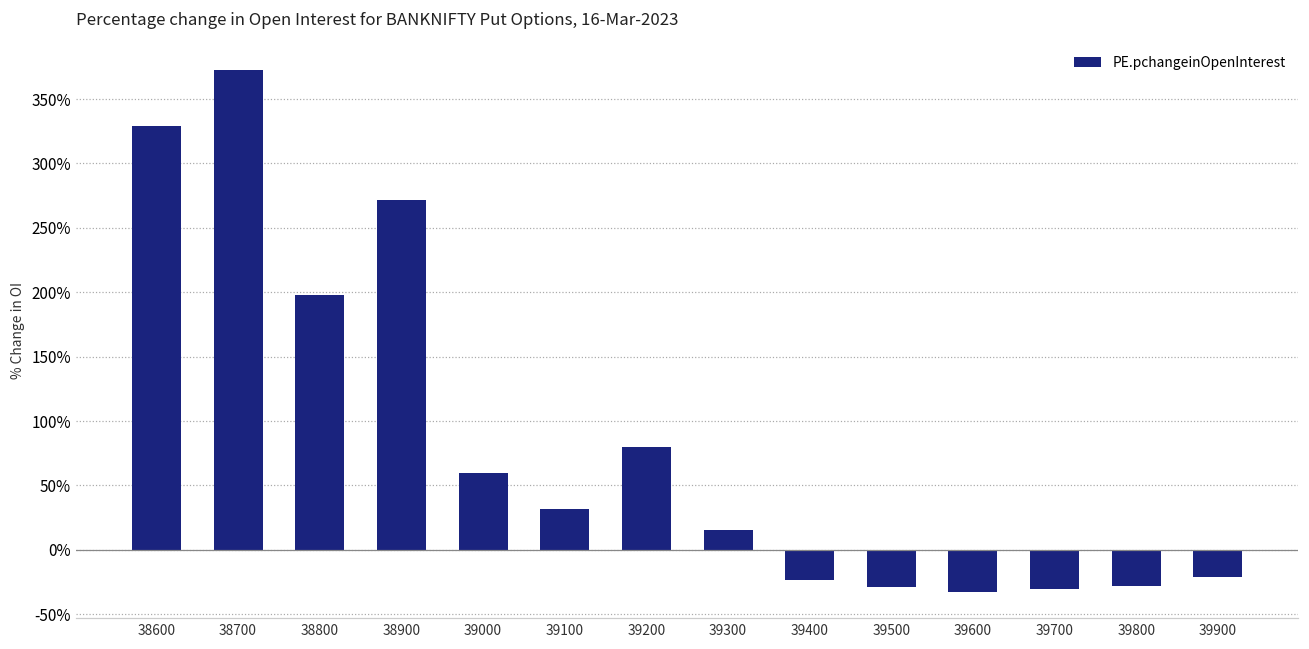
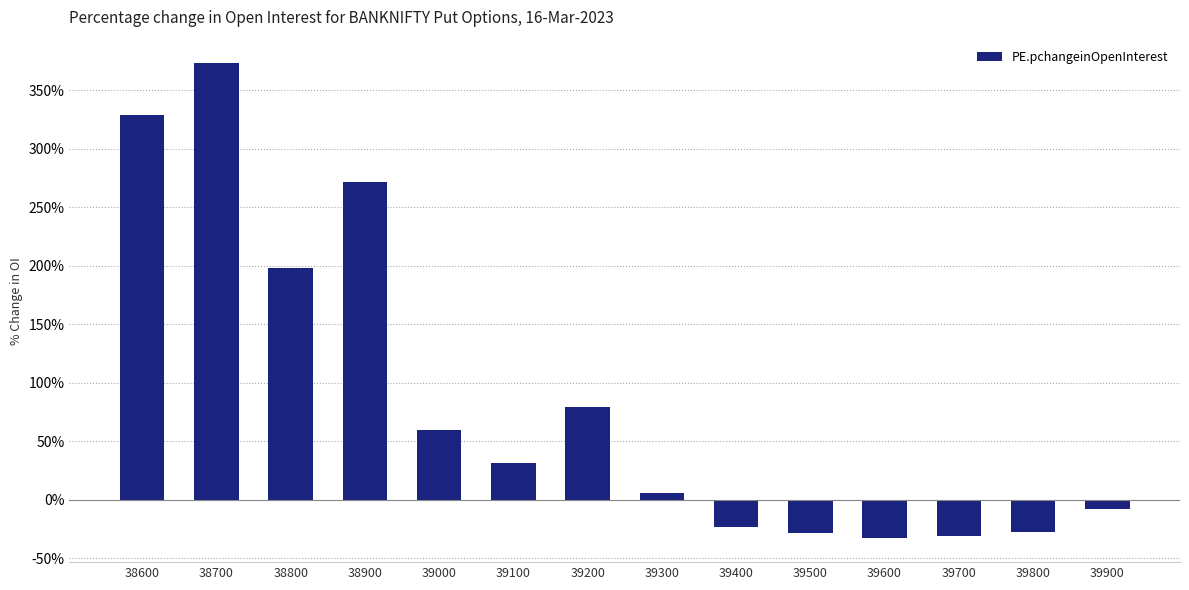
39300: 16% -> 6%
39900: -21% -> -8%
